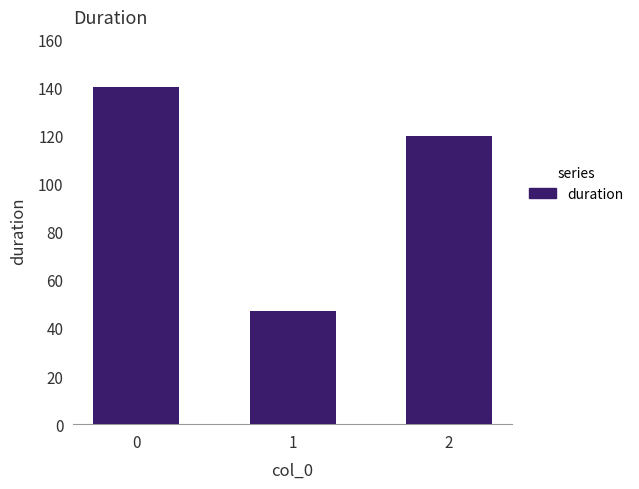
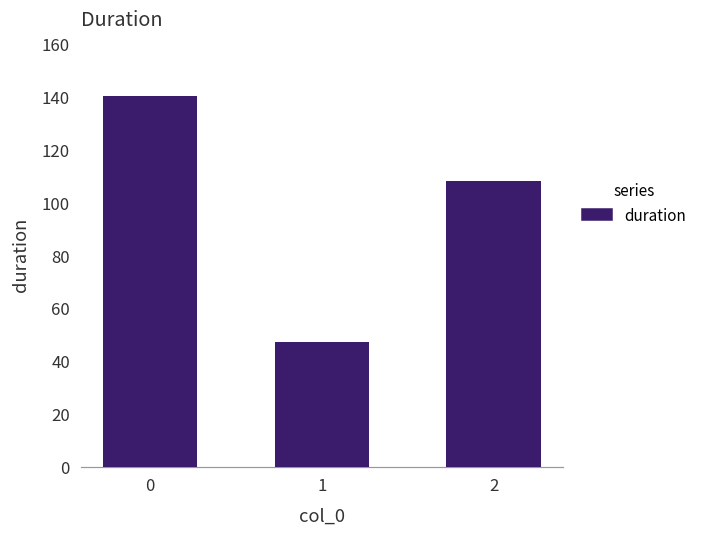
2: 120 -> 108
